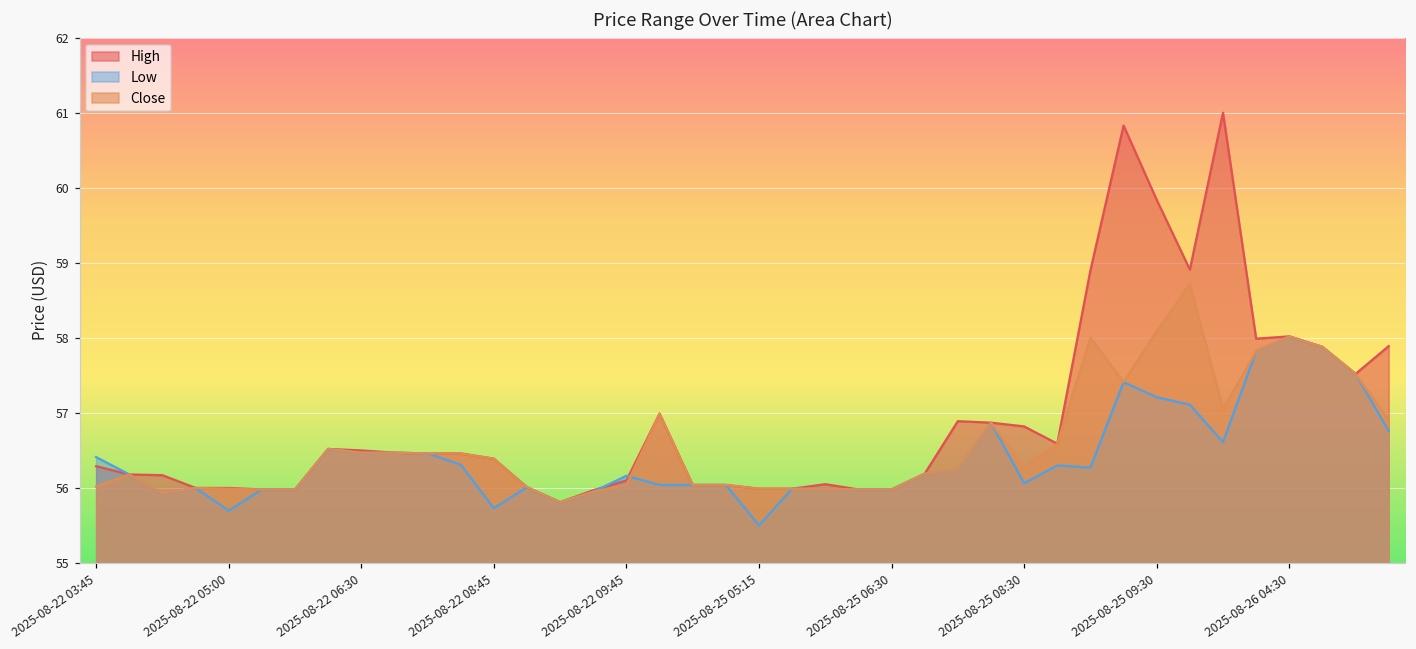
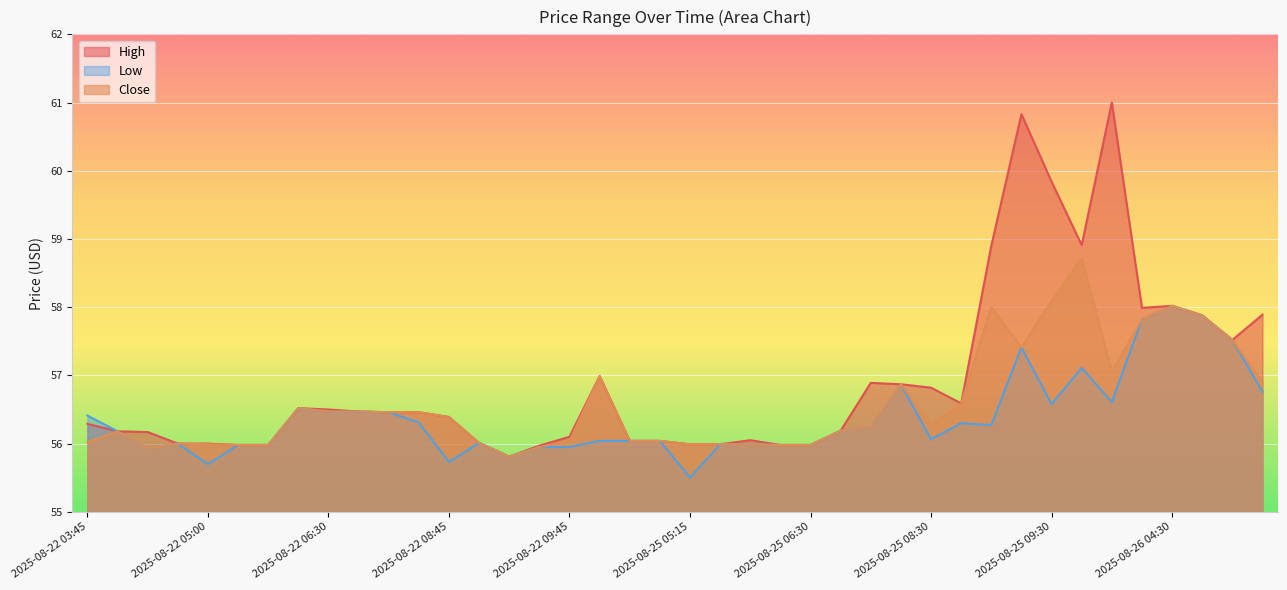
Low, 2025-08-22 09:45: 56.2 -> 56.0
Low, 2025-08-25 09:30: 57.2 -> 56.6
